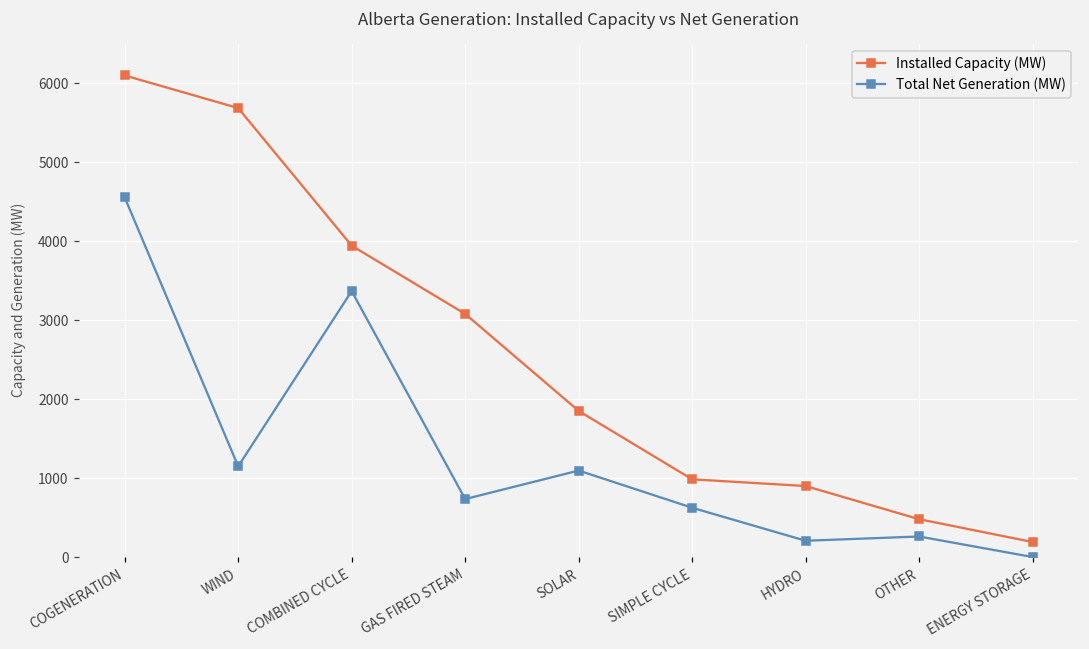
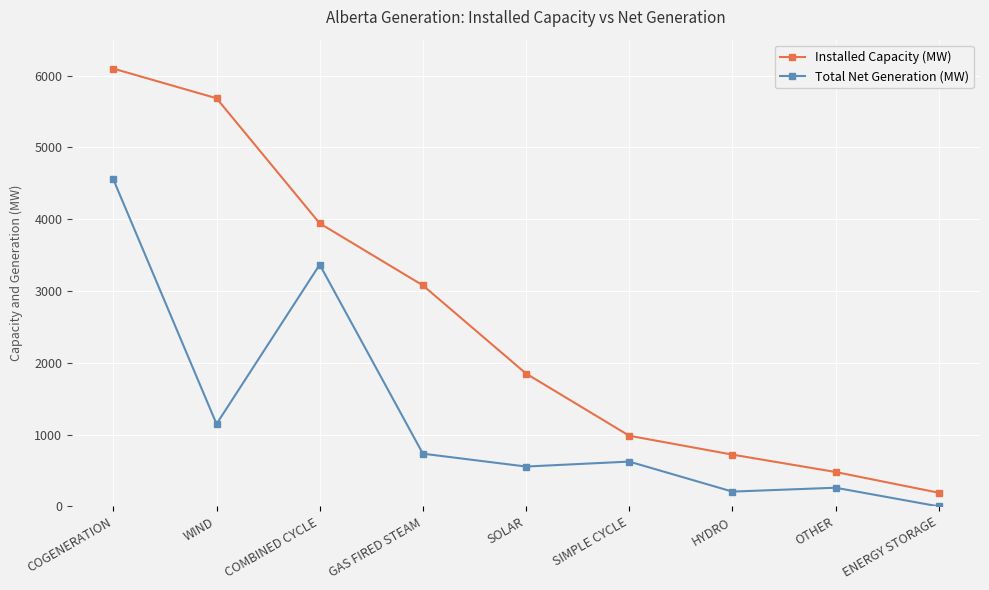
Total Net Generation (MW), SOLAR: 1100 -> 600
Installed Capacity (MW), HYDRO: 900 -> 700
